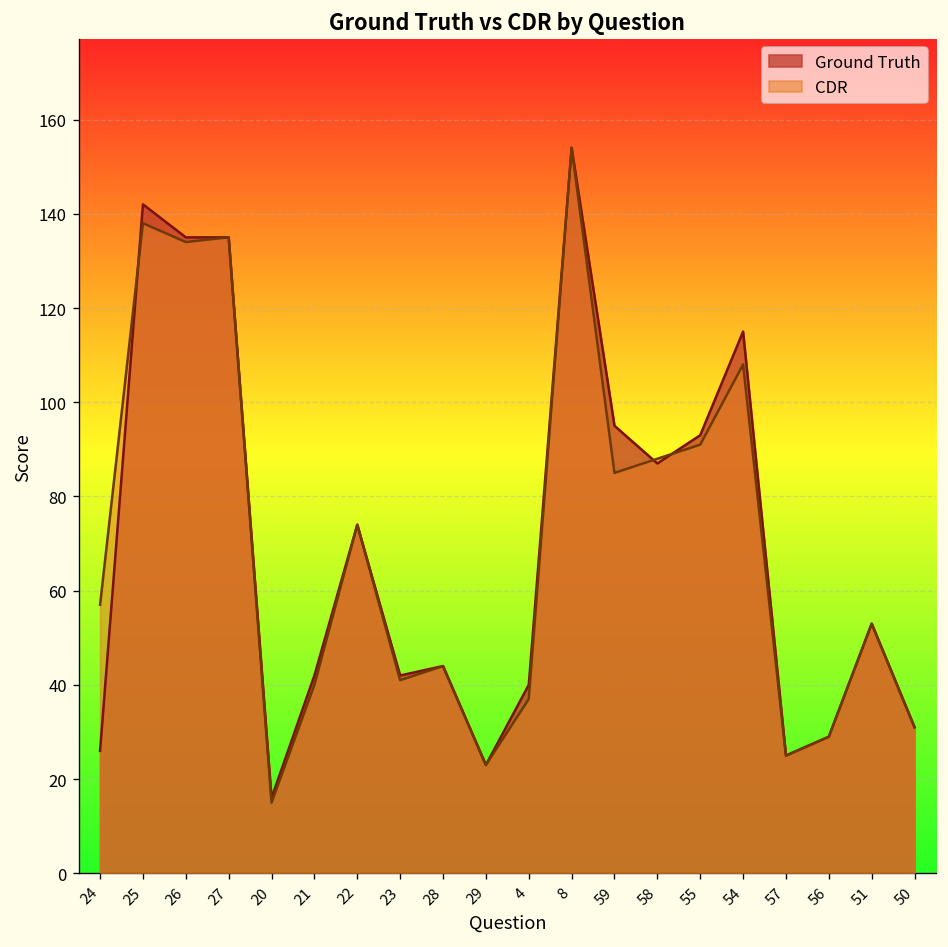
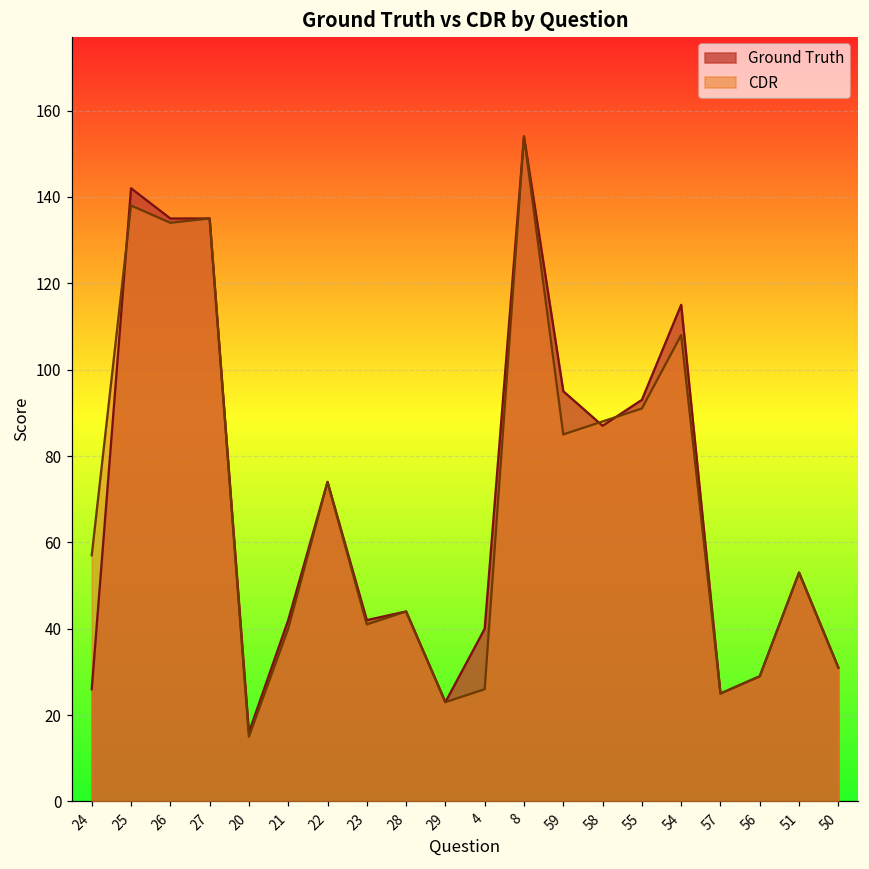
CDR, 4: 37 -> 26
